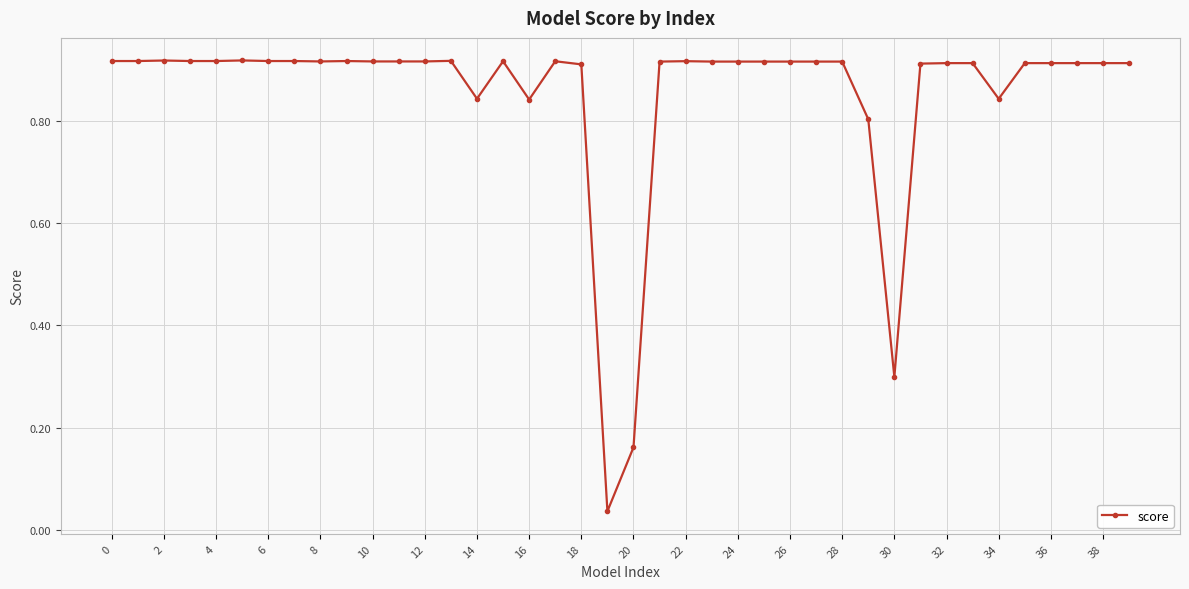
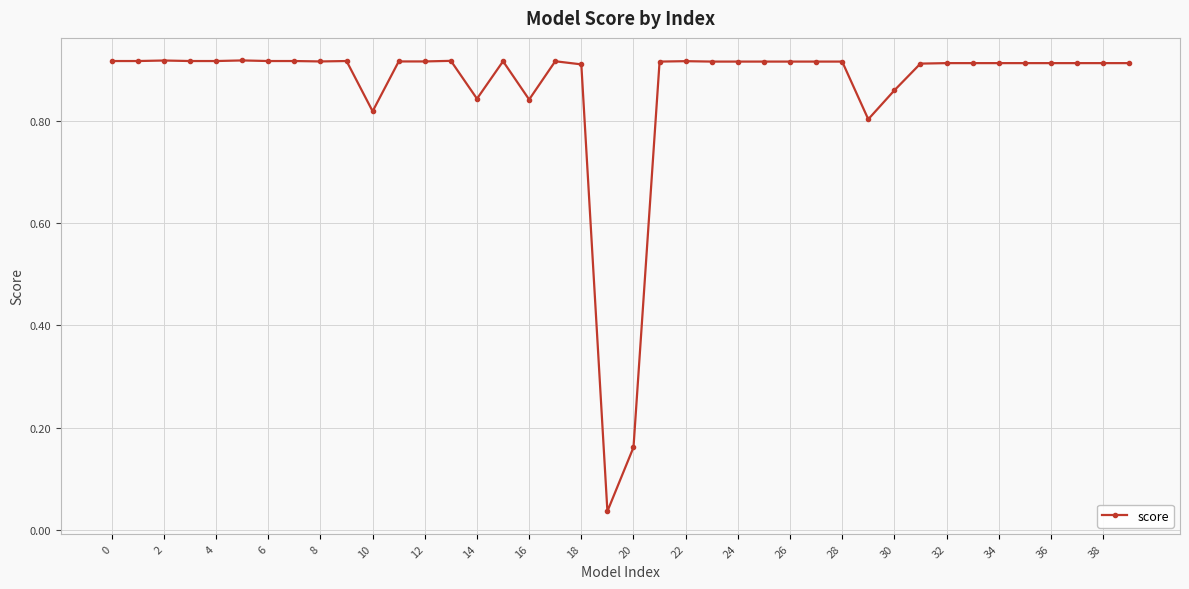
10: 0.92 -> 0.82
30: 0.30 -> 0.86
34: 0.84 -> 0.91
